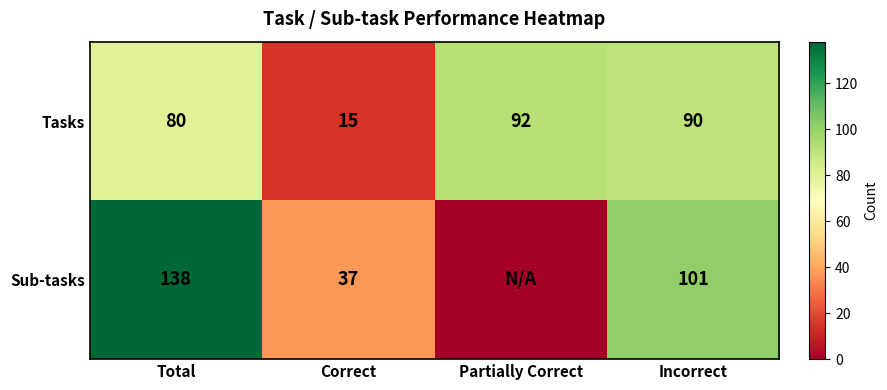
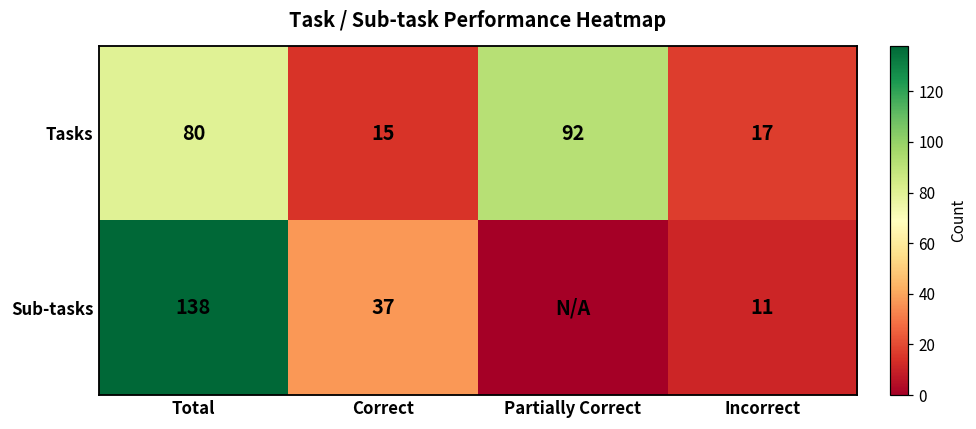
Tasks, Incorrect: 90 -> 17
Sub-tasks, Incorrect: 101 -> 11
